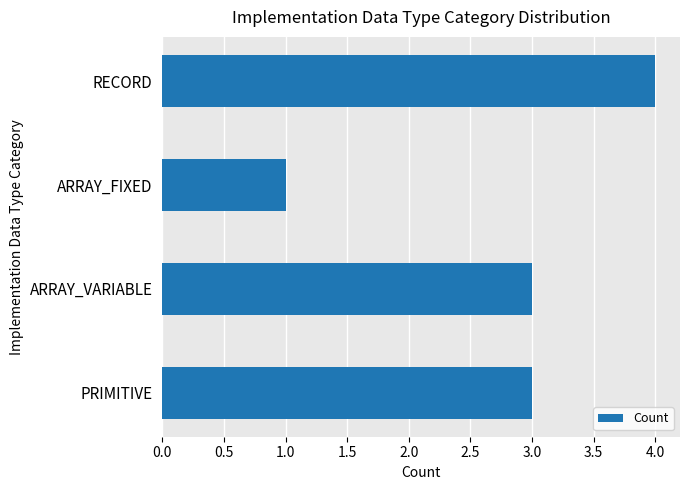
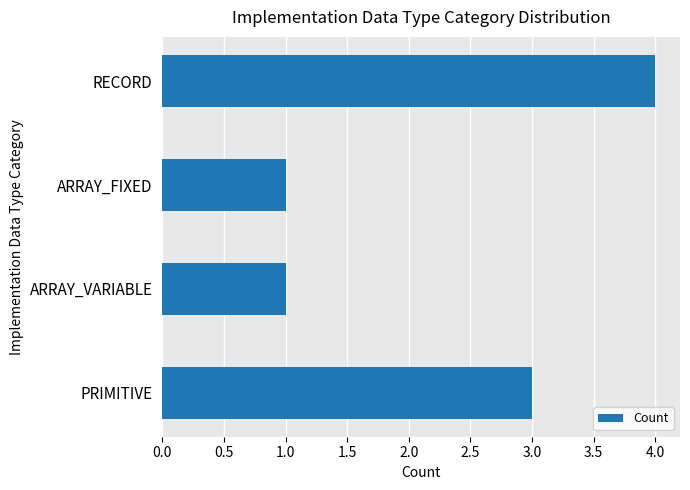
ARRAY_VARIABLE: 3 -> 1
